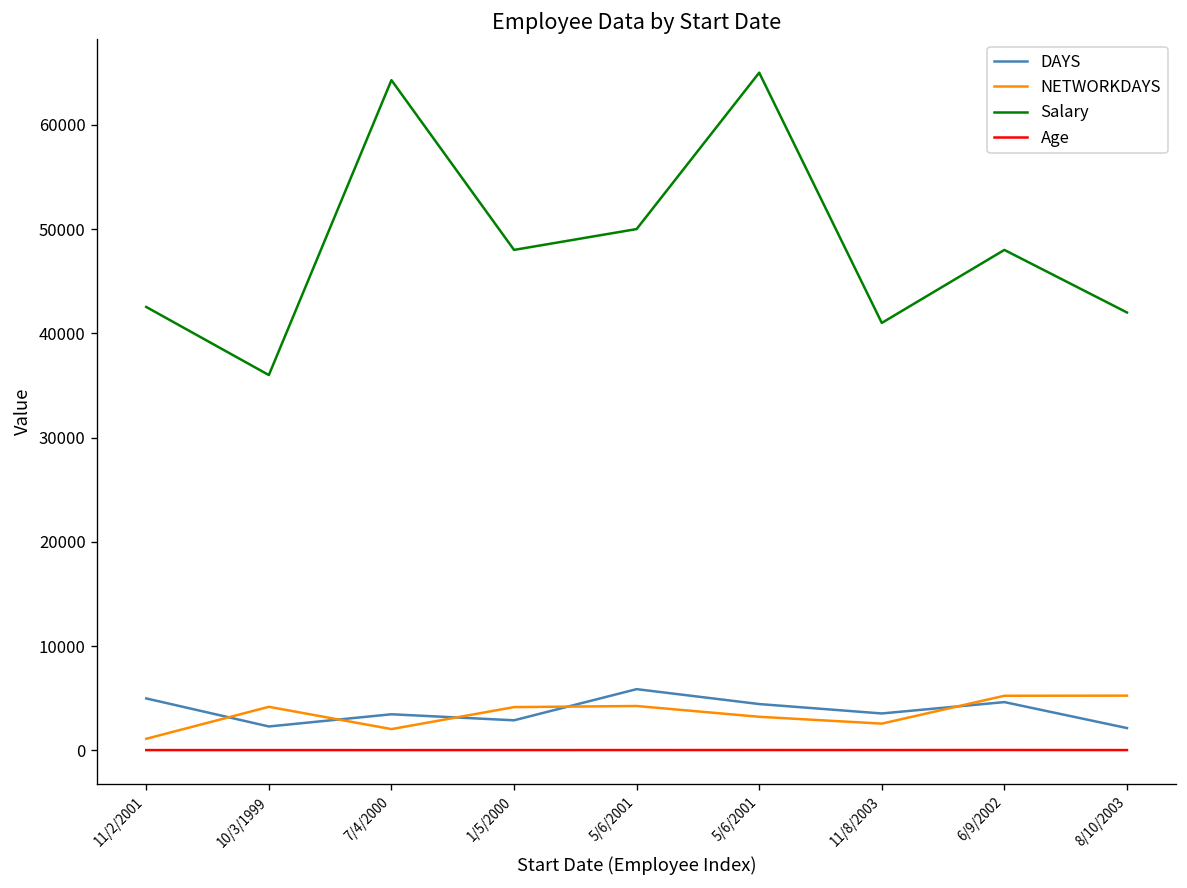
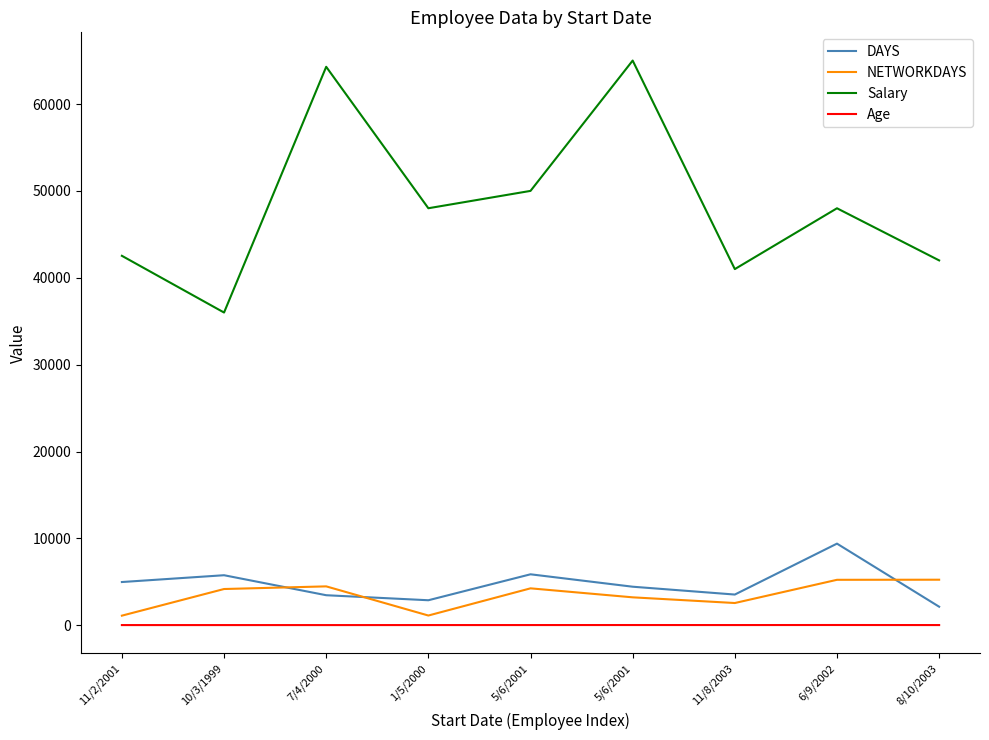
DAYS, 10/3/1999: 2000 -> 6000
NETWORKDAYS, 7/4/2000: 2000 -> 4000
NETWORKDAYS, 1/5/2000: 4000 -> 1000
DAYS, 6/9/2002: 5000 -> 9000
